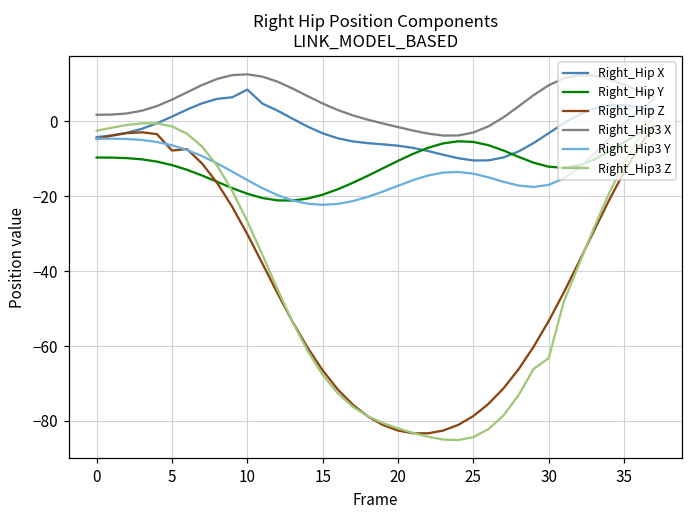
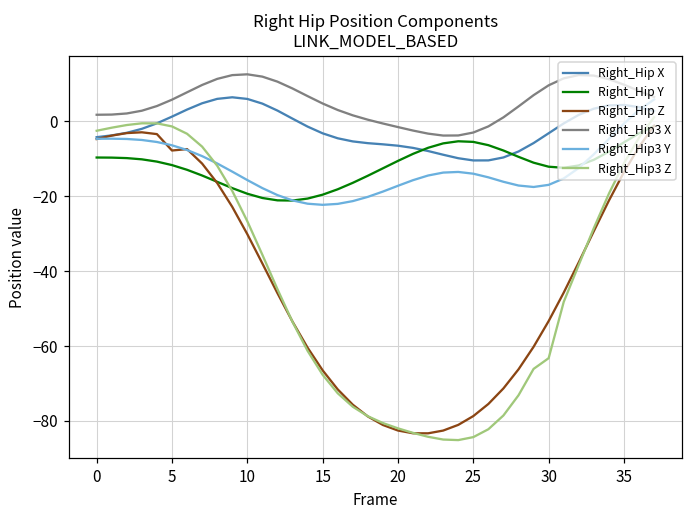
Right_Hip X, 10: 8 -> 6
